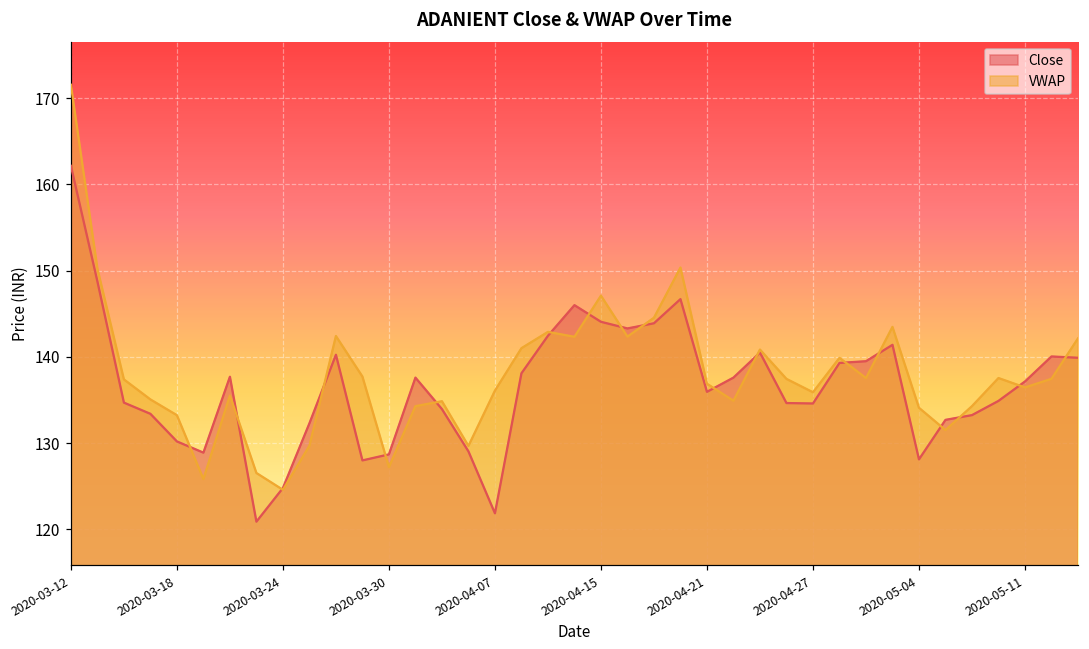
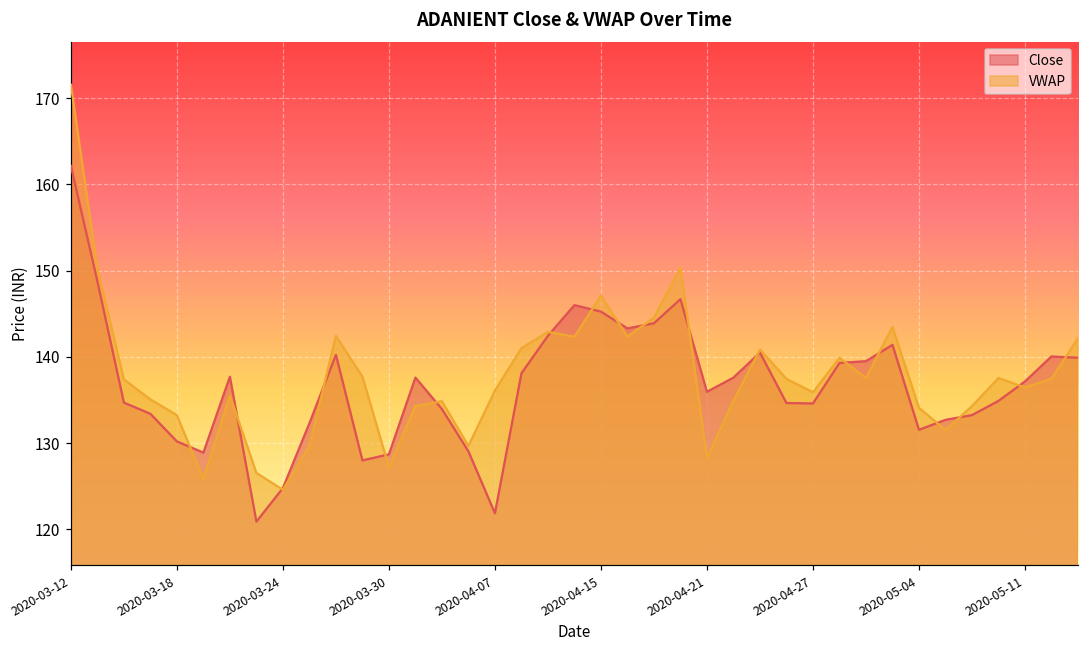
Close, 2020-04-15: 144 -> 145
VWAP, 2020-04-21: 137 -> 128
Close, 2020-05-04: 128 -> 132
